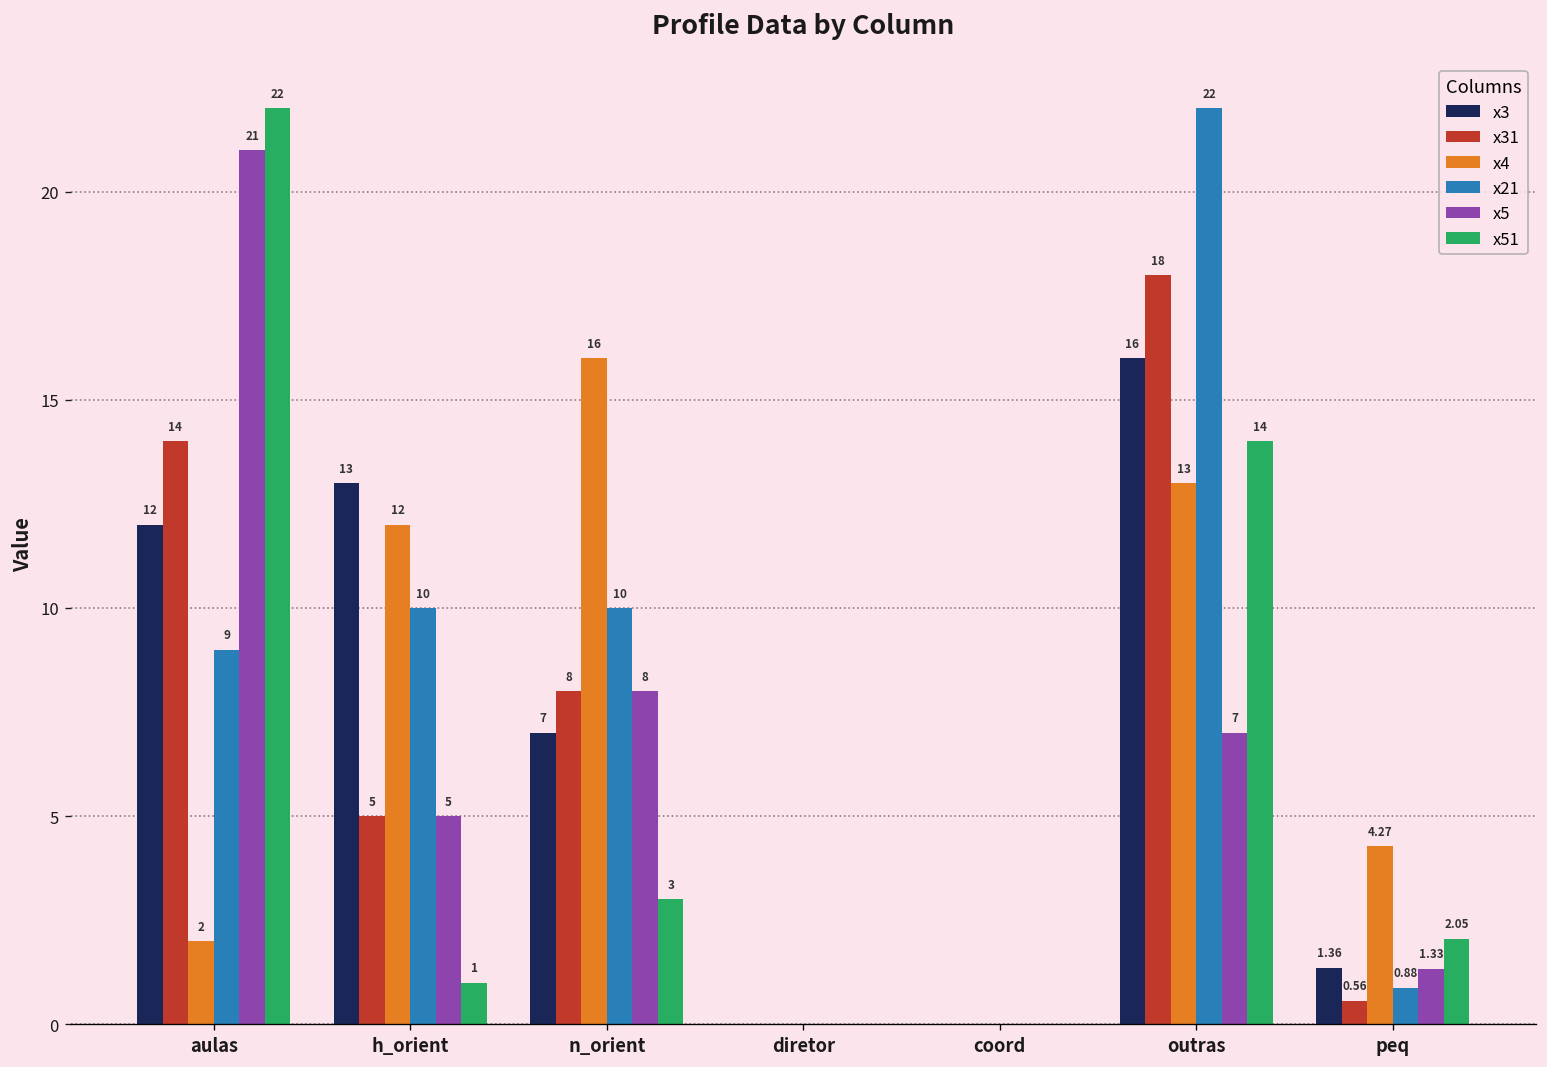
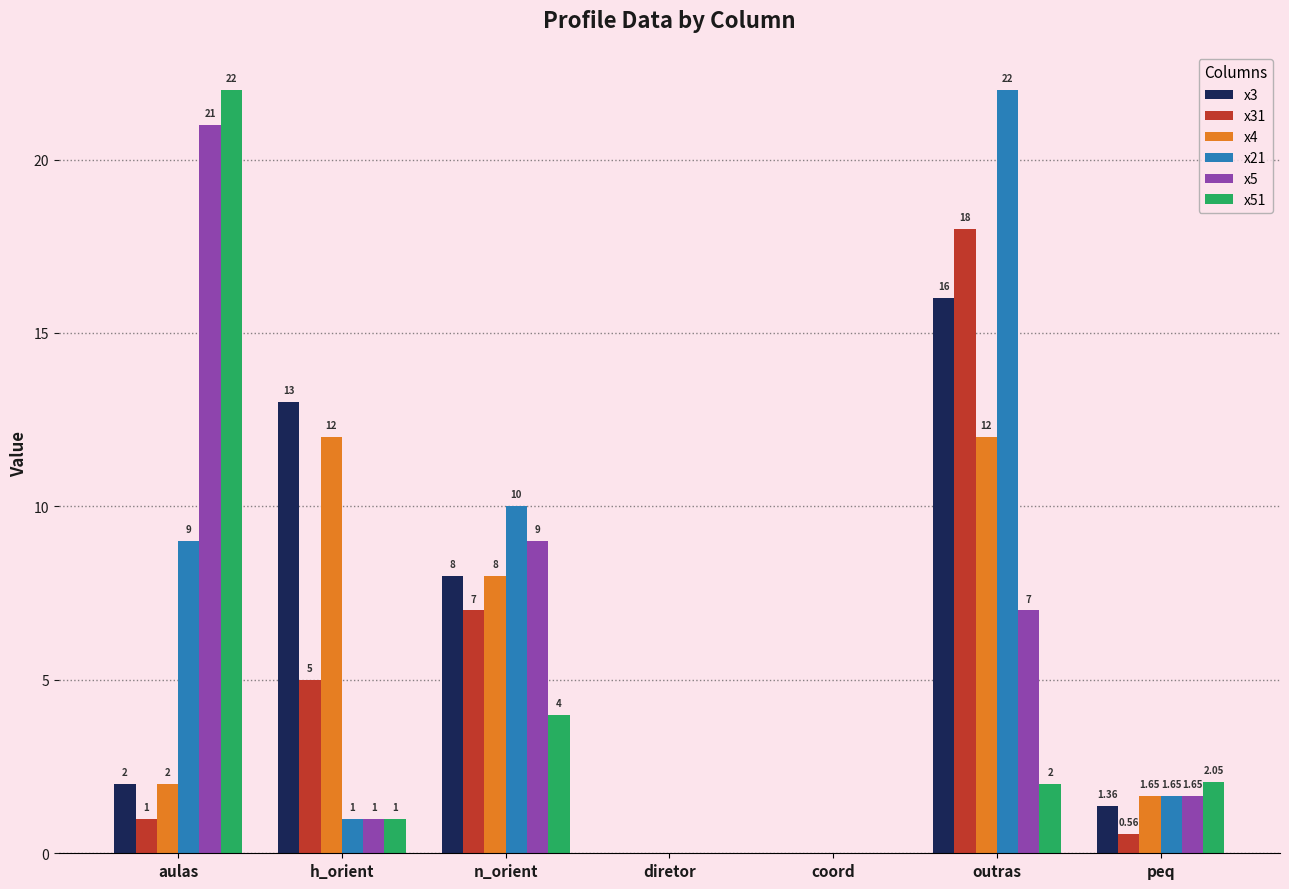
x3, aulas: 12 -> 2
x31, aulas: 14 -> 1
x21, h_orient: 10 -> 1
x5, h_orient: 5 -> 1
x3, n_orient: 7 -> 8
x31, n_orient: 8 -> 7
x4, n_orient: 16 -> 8
x5, n_orient: 8 -> 9
x51, n_orient: 3 -> 4
x4, outras: 13 -> 12
x51, outras: 14 -> 2
x4, peq: 4.27 -> 1.65
x21, peq: 0.88 -> 1.65
x5, peq: 1.33 -> 1.65
